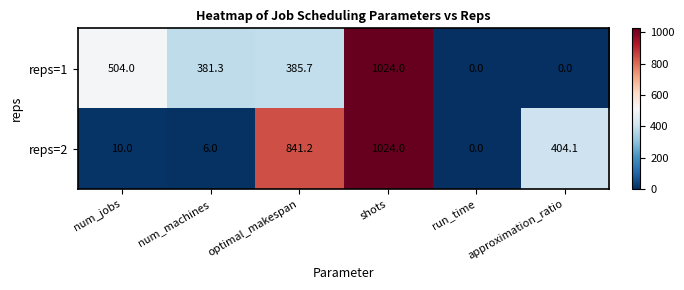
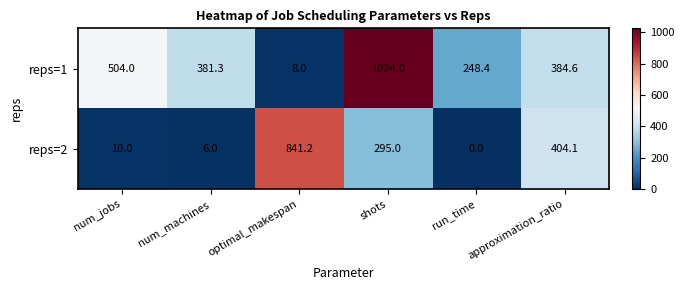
reps=1, optimal_makespan: 385.7 -> 8.0
reps=1, run_time: 0.0 -> 248.4
reps=1, approximation_ratio: 0.0 -> 384.6
reps=2, shots: 1024.0 -> 295.0
